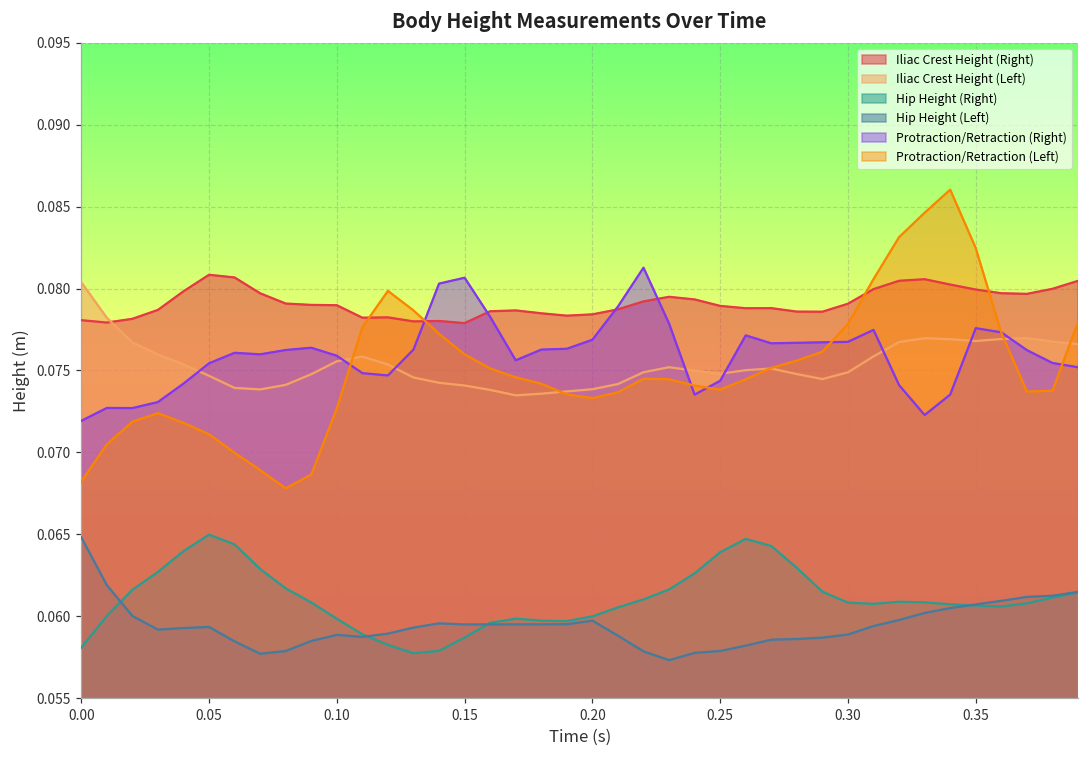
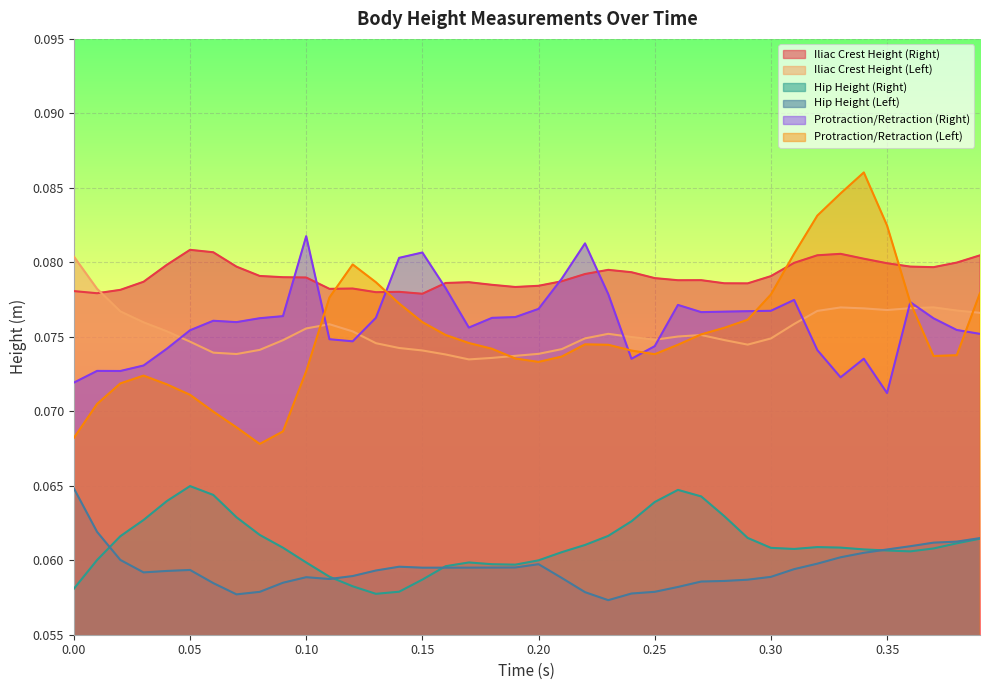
Protraction/Retraction (Right), 0.10: 0.0759 -> 0.0818
Protraction/Retraction (Right), 0.35: 0.0776 -> 0.0712
